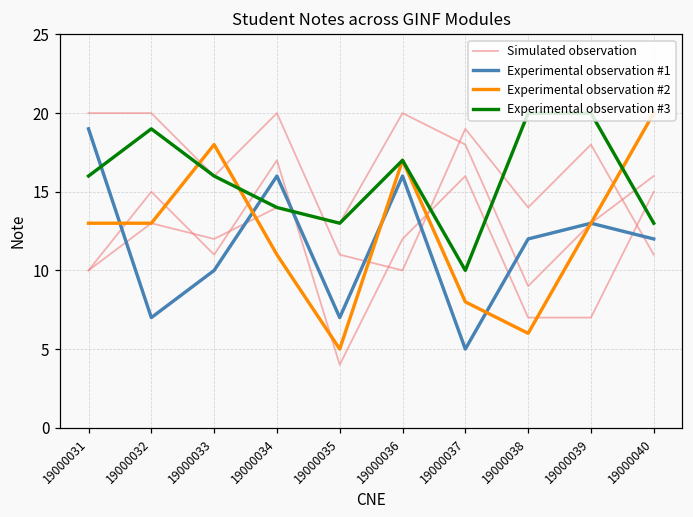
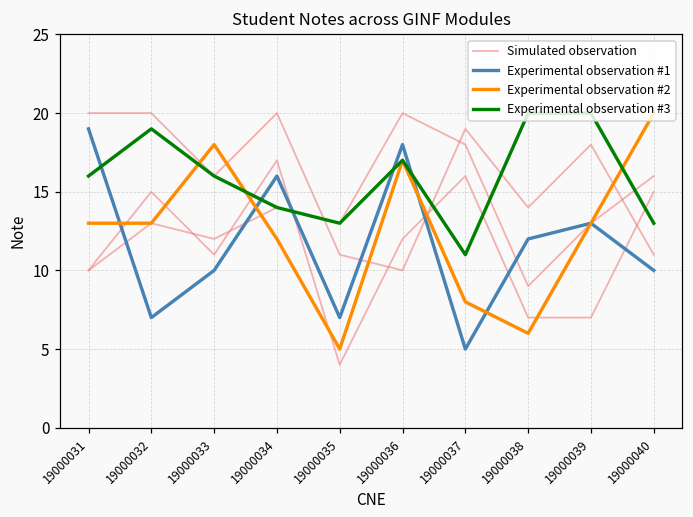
Experimental observation #2, 19000034: 11 -> 12
Experimental observation #1, 19000036: 16 -> 18
Experimental observation #3, 19000037: 10 -> 11
Experimental observation #1, 19000040: 12 -> 10
